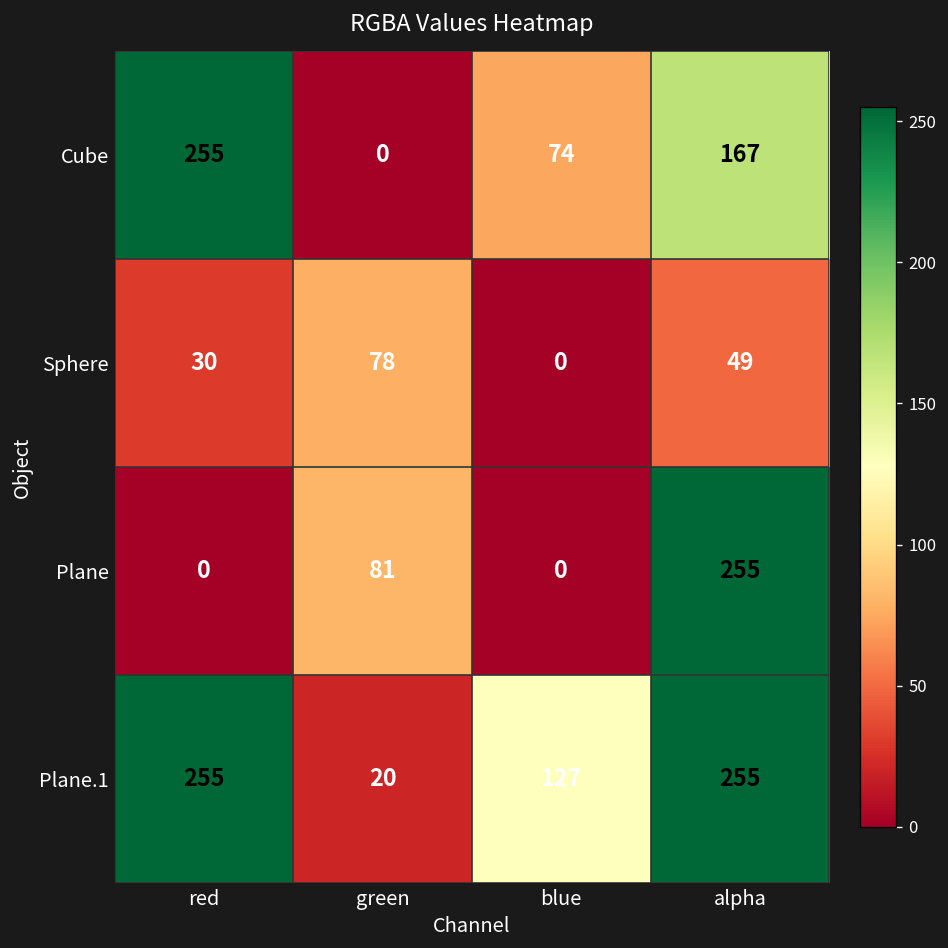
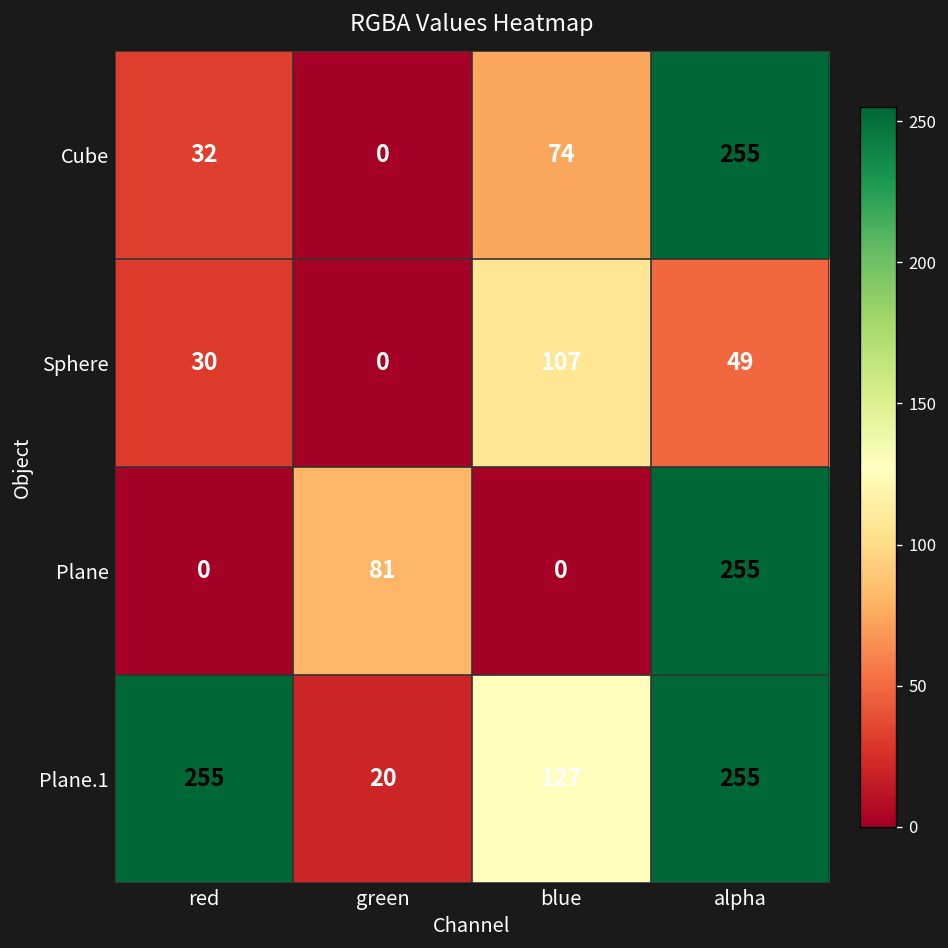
Cube, red: 255 -> 32
Cube, alpha: 167 -> 255
Sphere, green: 78 -> 0
Sphere, blue: 0 -> 107
